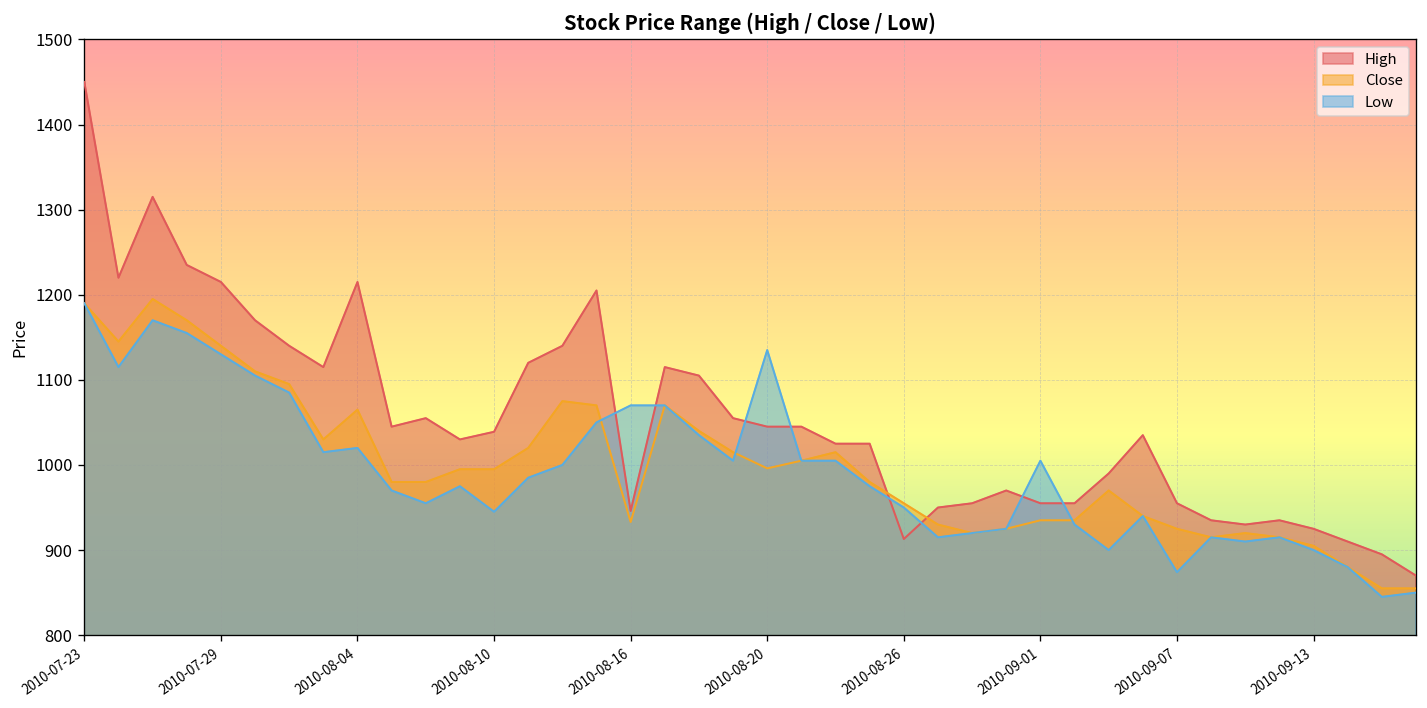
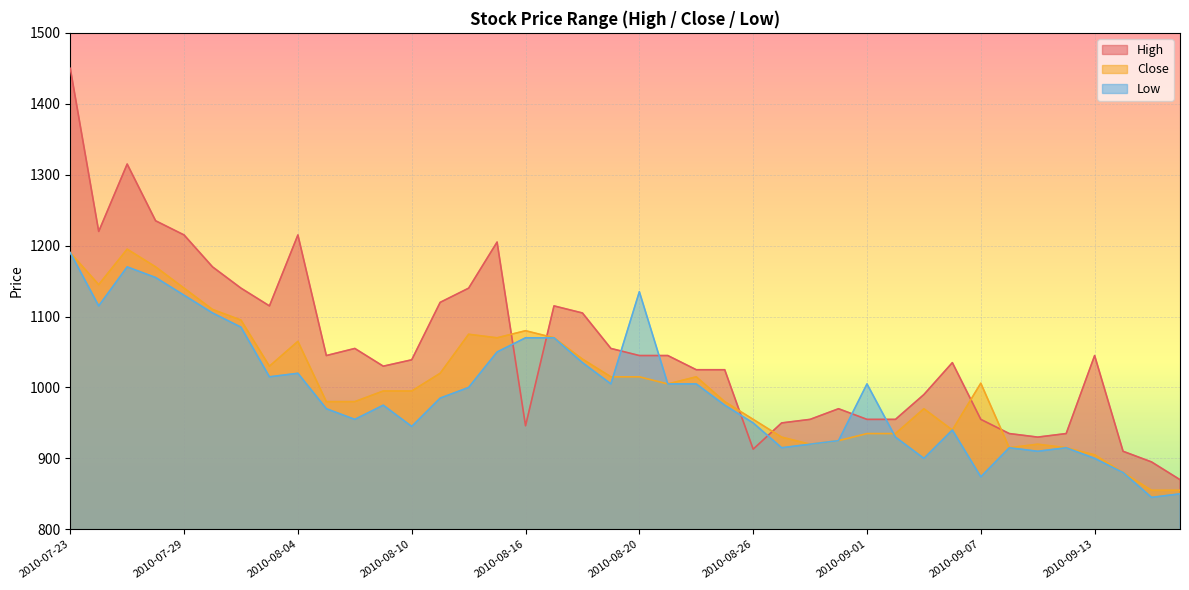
Close, 2010-08-16: 930 -> 1080
Close, 2010-08-20: 1000 -> 1020
Close, 2010-09-07: 930 -> 1010
High, 2010-09-13: 930 -> 1050
